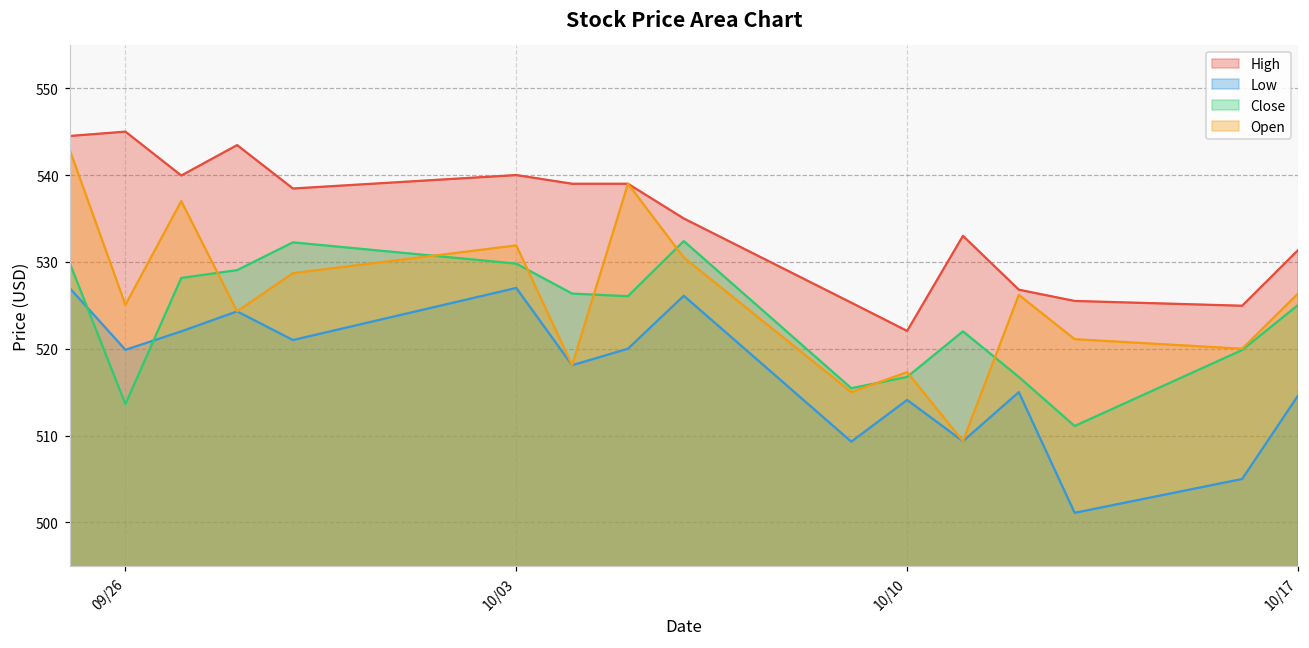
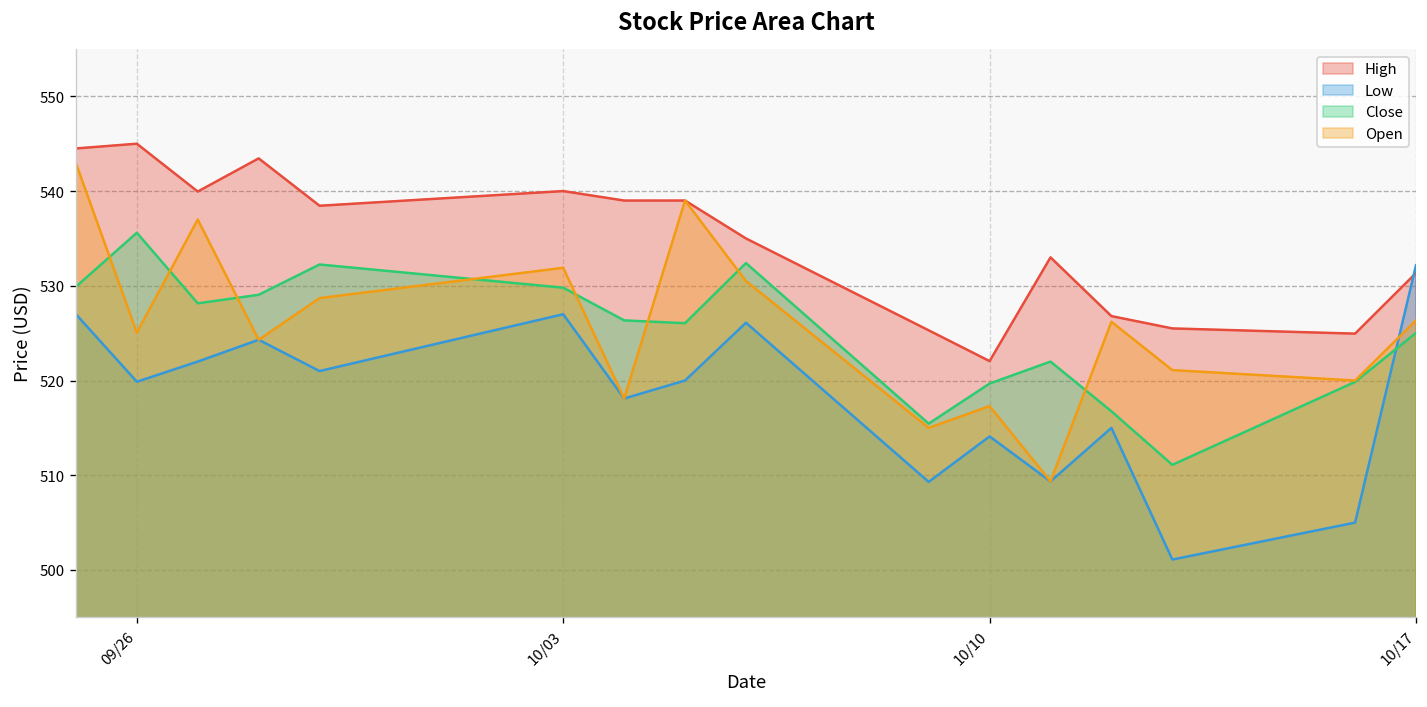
Close, 09/26: 514 -> 536
Close, 10/10: 517 -> 520
Low, 10/17: 515 -> 532
